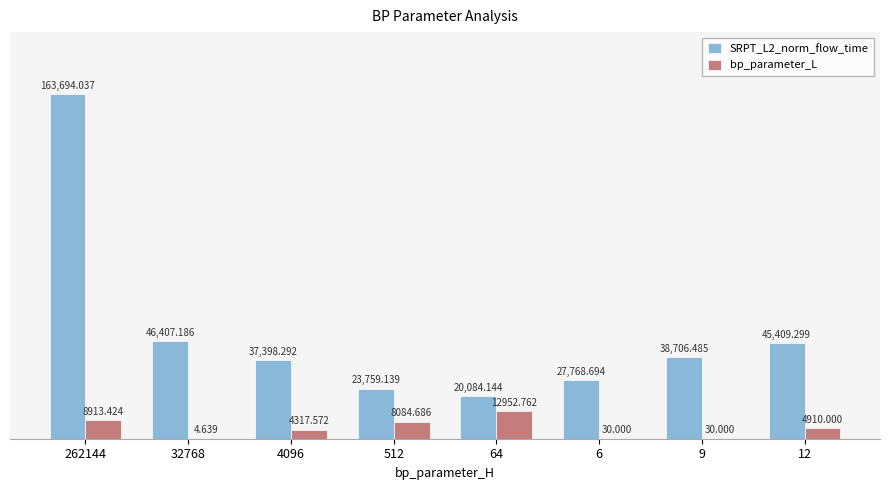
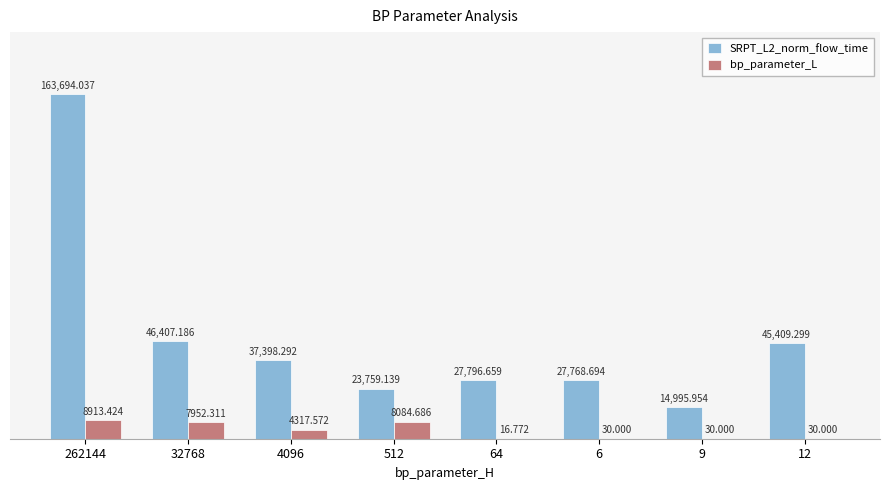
bp_parameter_L, 32768: 4.639 -> 7952.311
SRPT_L2_norm_flow_time, 64: 20,084.144 -> 27,796.659
bp_parameter_L, 64: 12952.762 -> 16.772
SRPT_L2_norm_flow_time, 9: 38,706.485 -> 14,995.954
bp_parameter_L, 12: 4910.000 -> 30.000
